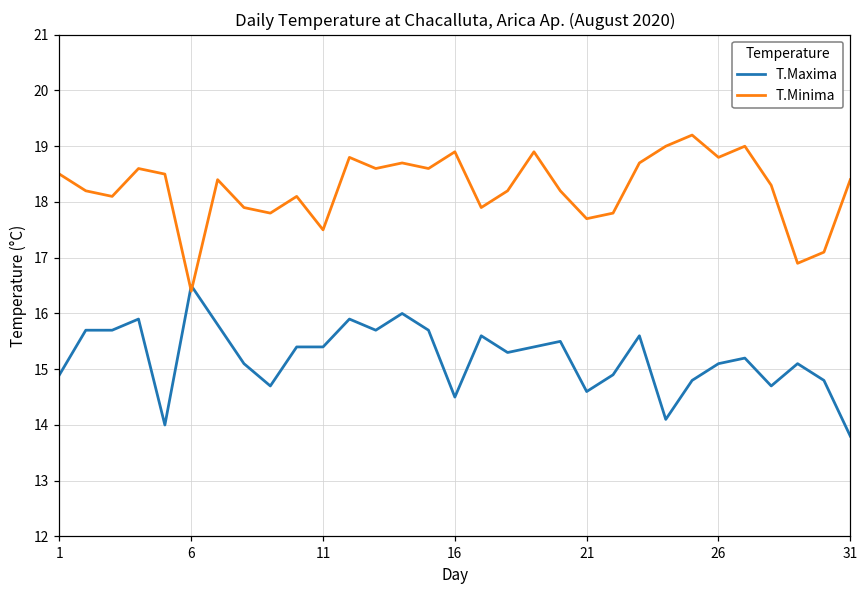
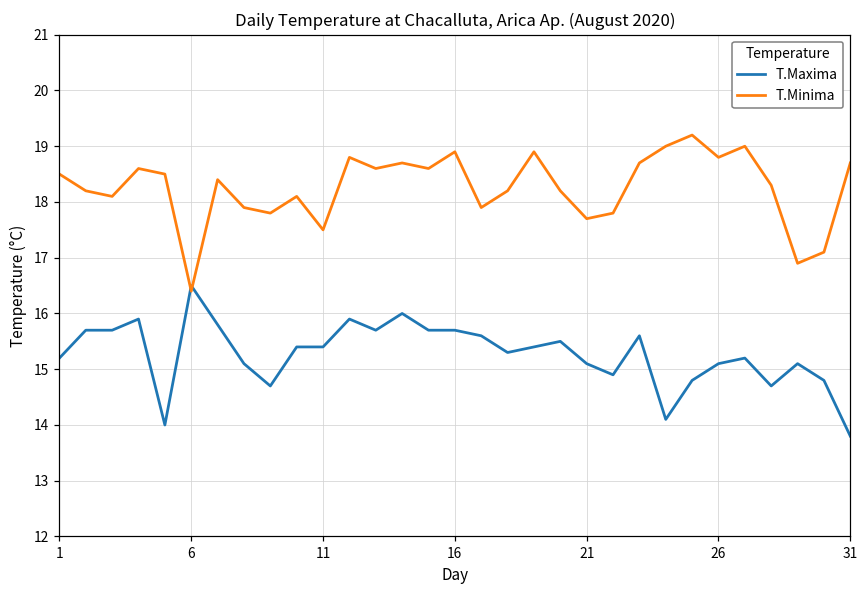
T.Maxima, 1: 14.9 -> 15.2
T.Maxima, 16: 14.5 -> 15.7
T.Maxima, 21: 14.6 -> 15.1
T.Minima, 31: 18.4 -> 18.7
